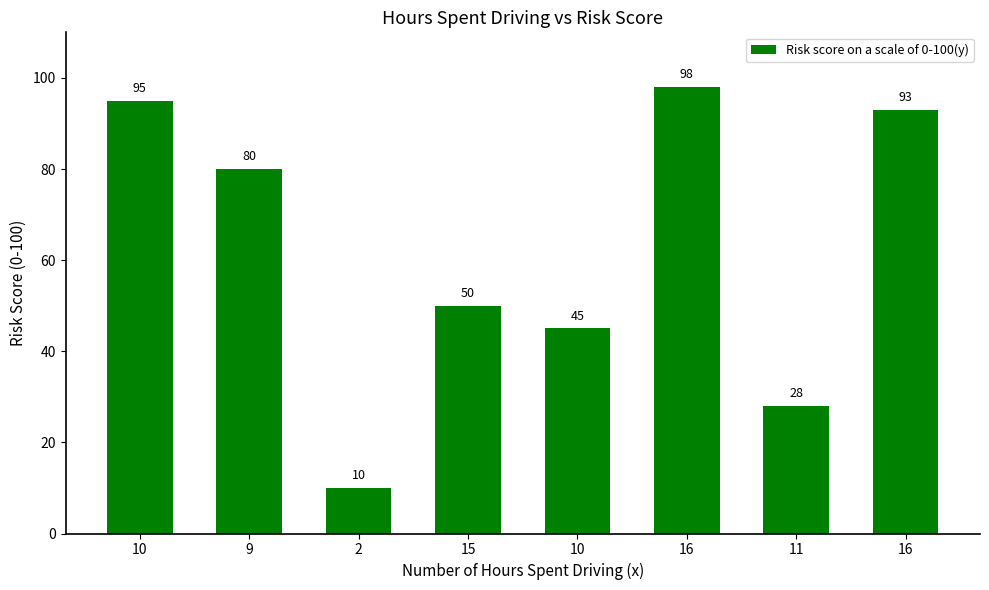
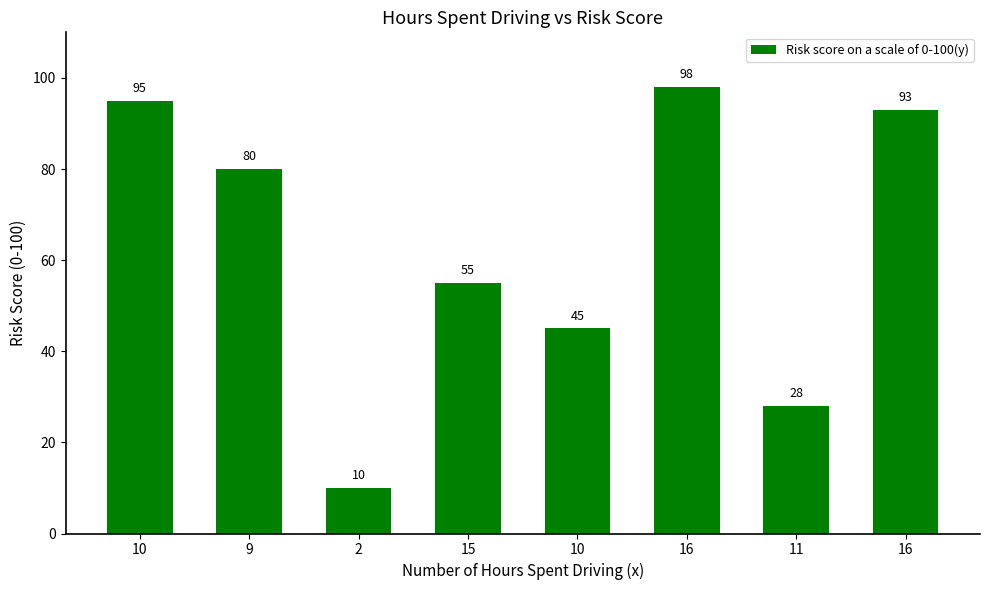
15: 50 -> 55
